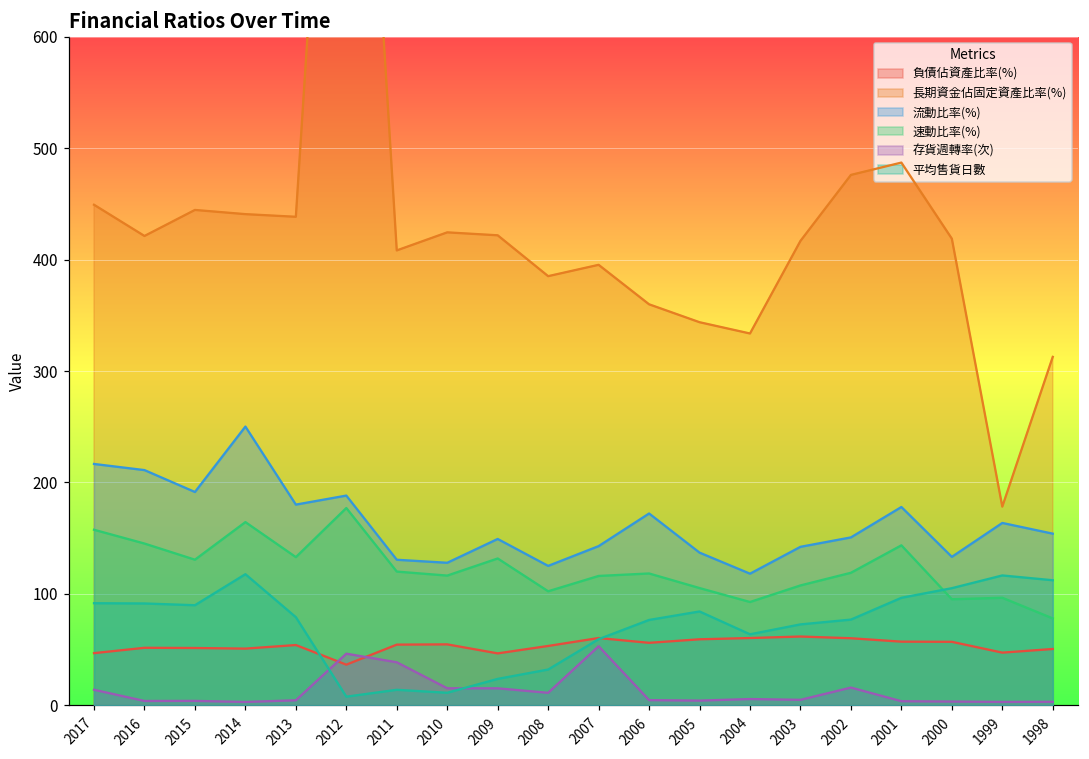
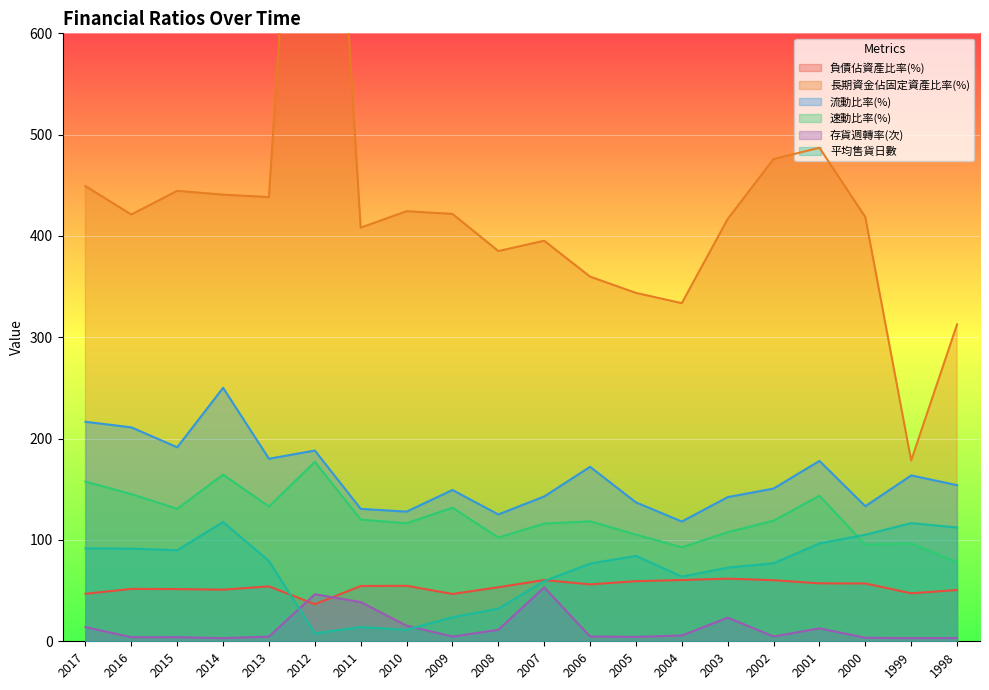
存貨週轉率(次), 2009: 15 -> 5
存貨週轉率(次), 2003: 5 -> 23
存貨週轉率(次), 2002: 16 -> 5
存貨週轉率(次), 2001: 4 -> 13
